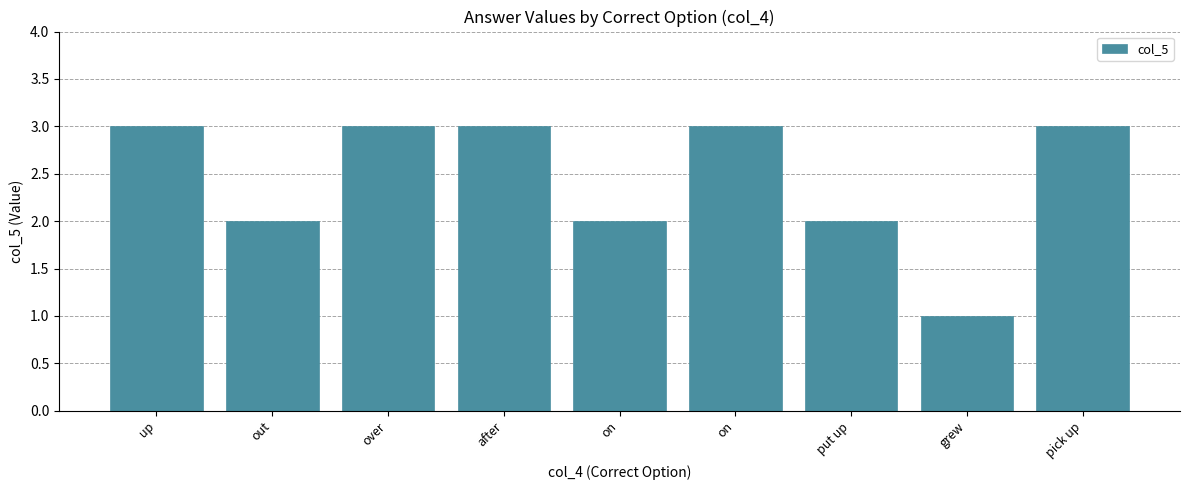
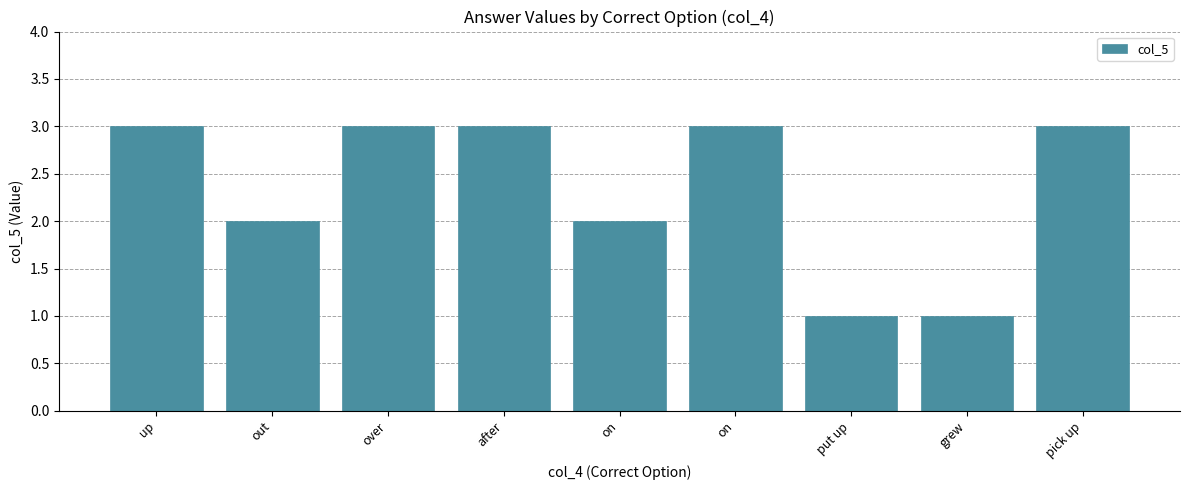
put up: 2 -> 1
